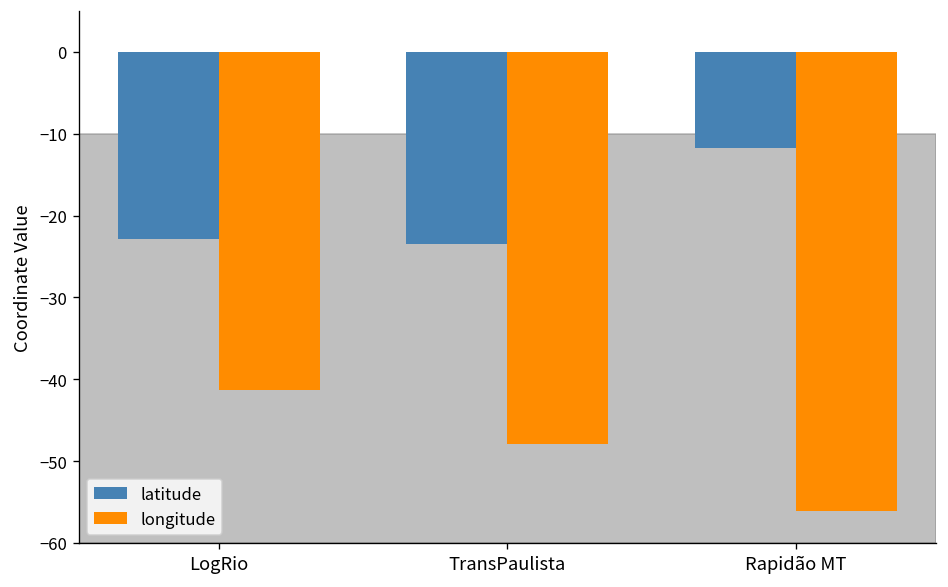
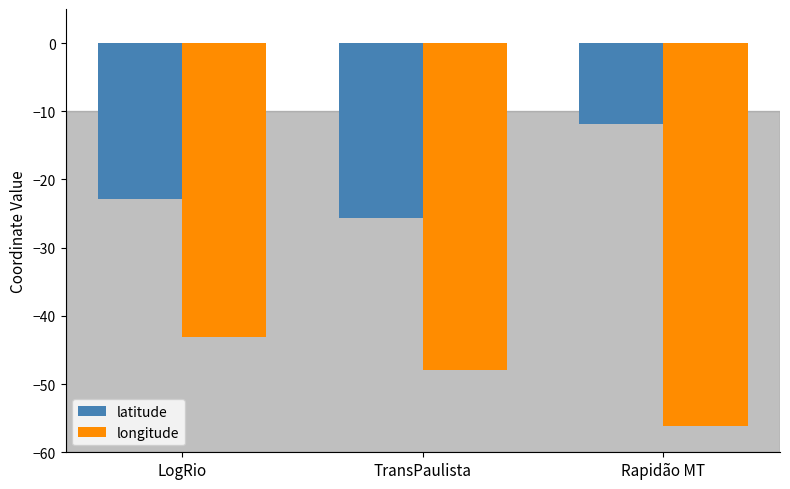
longitude, LogRio: -41 -> -43
latitude, TransPaulista: -24 -> -26
